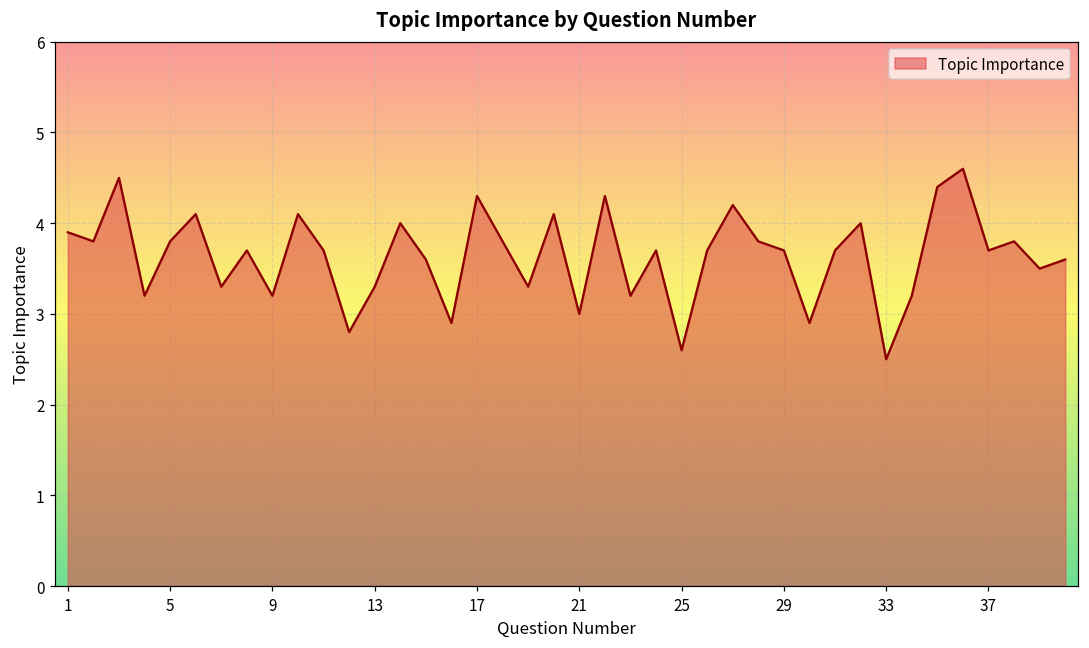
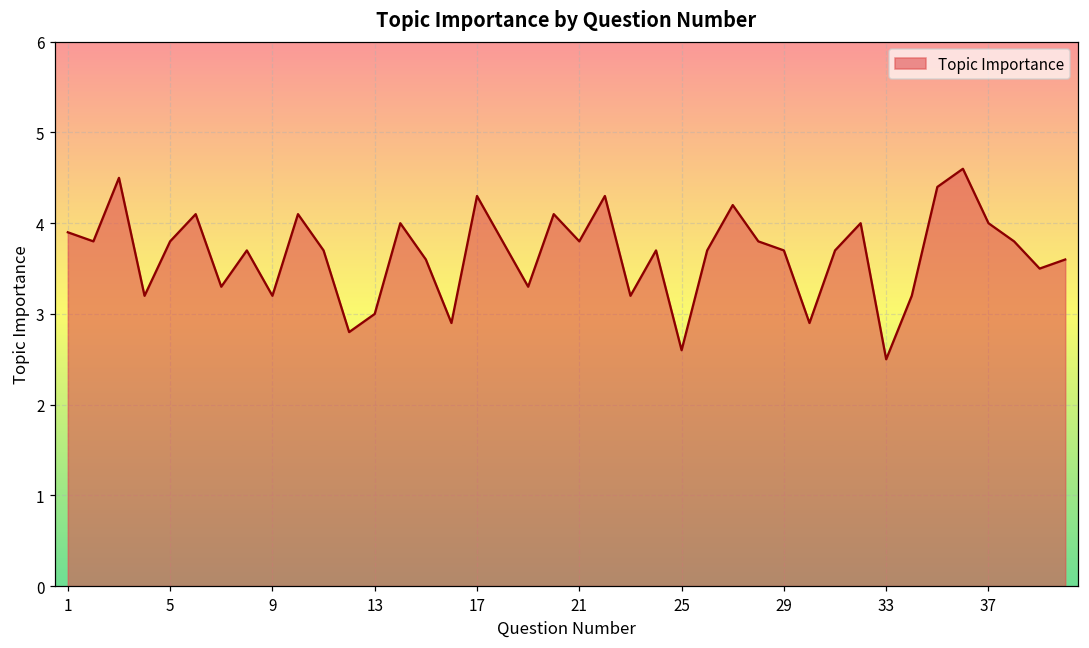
13: 3.3 -> 3.0
21: 3.0 -> 3.8
37: 3.7 -> 4.0
